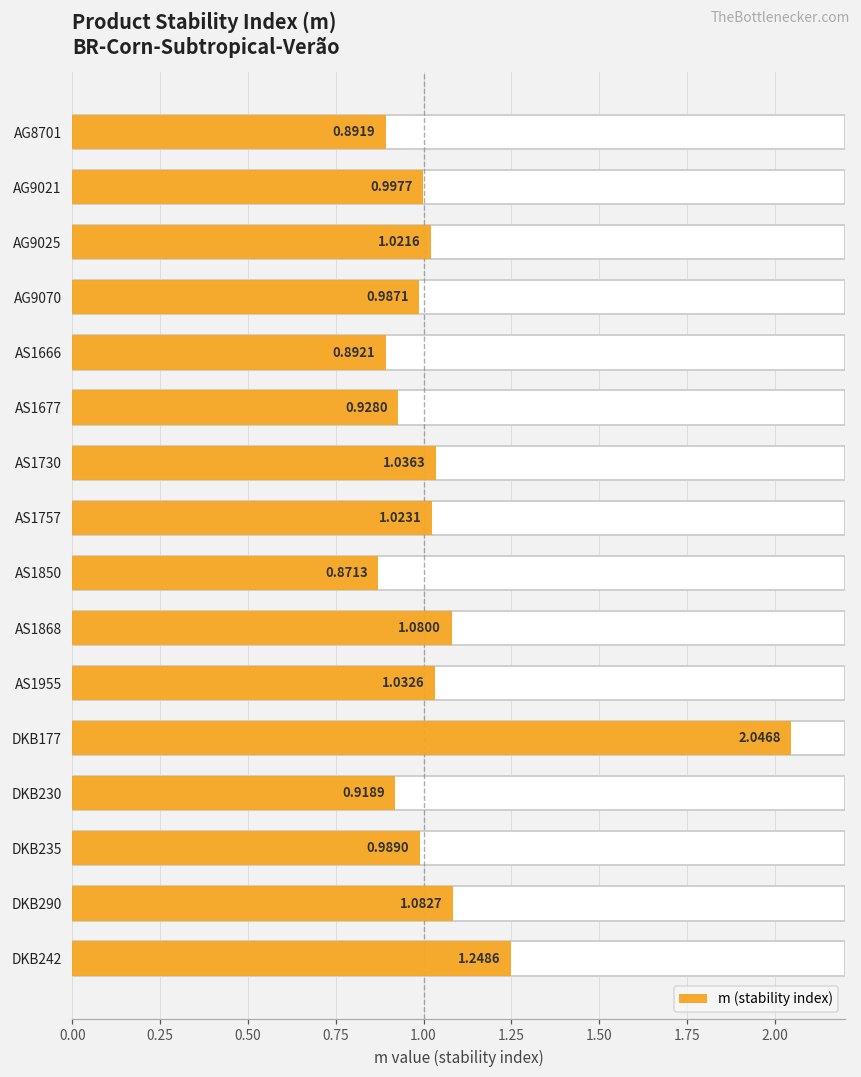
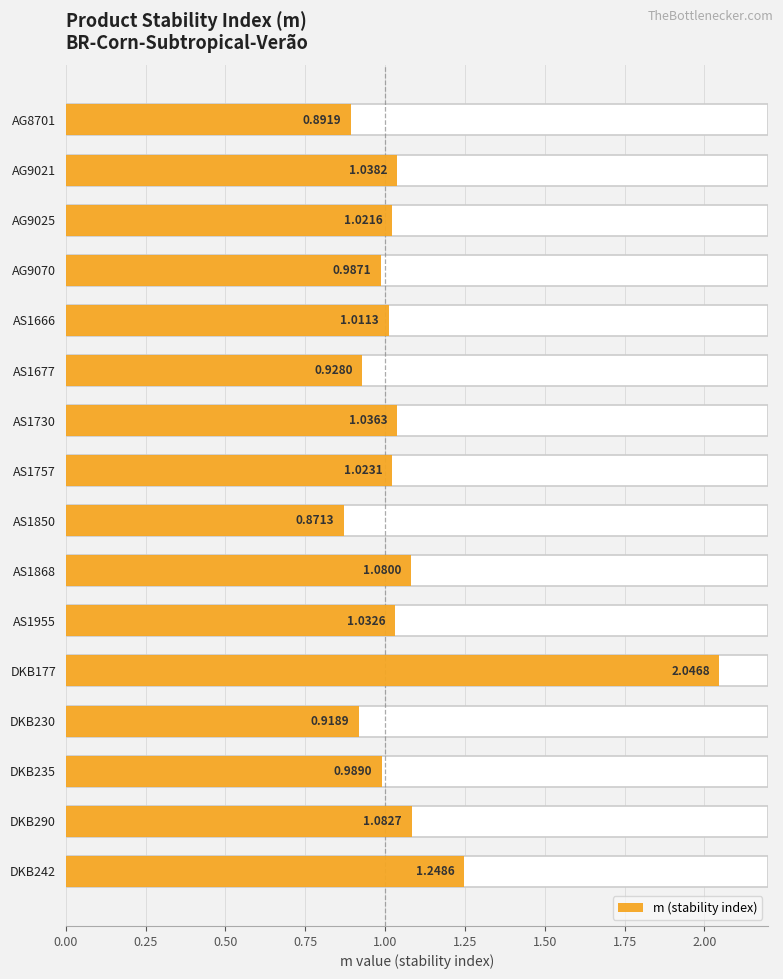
AG9021: 0.9977 -> 1.0382
AS1666: 0.8921 -> 1.0113
